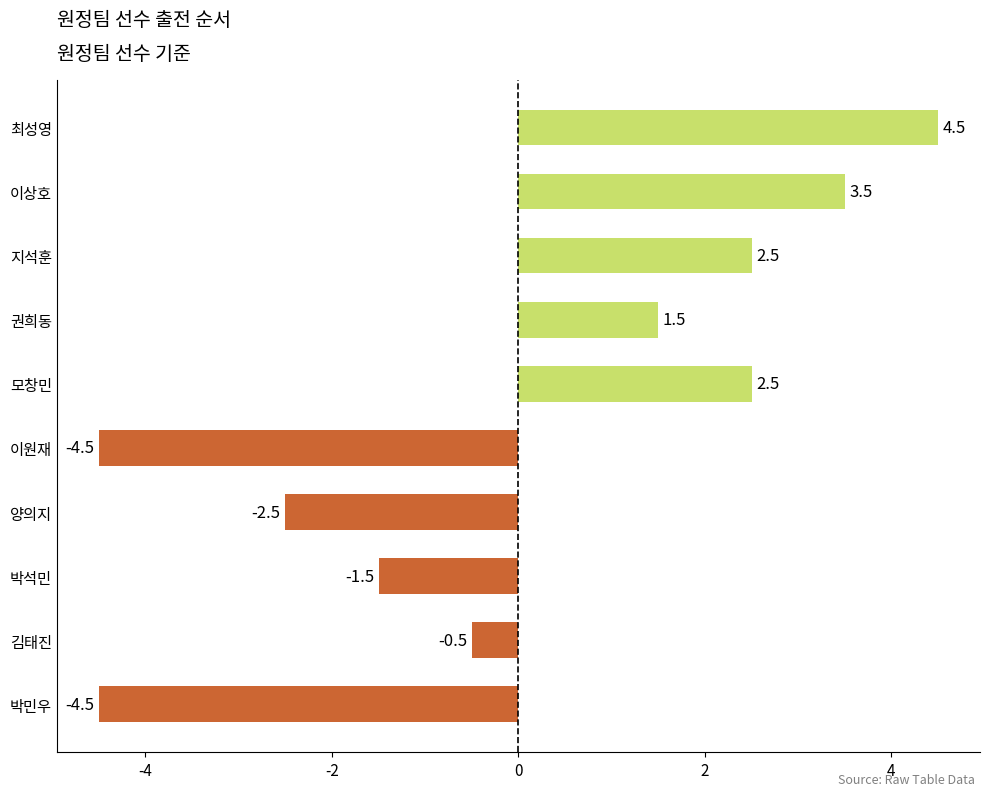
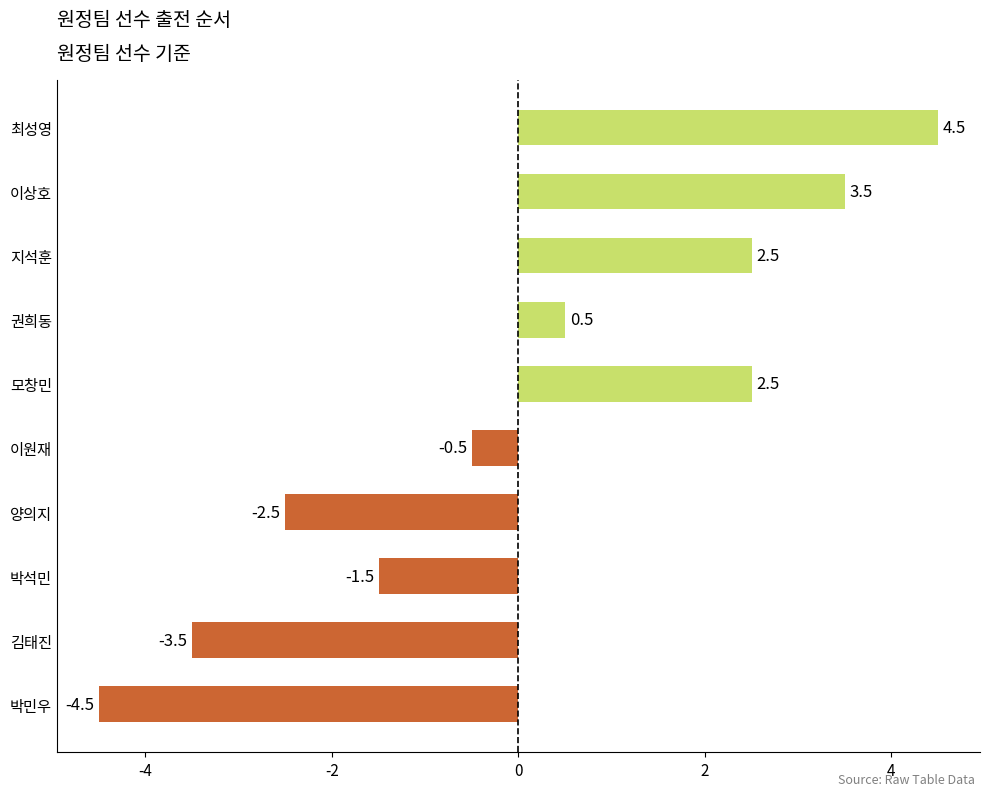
권희동: 1.5 -> 0.5
이원재: -4.5 -> -0.5
김태진: -0.5 -> -3.5
